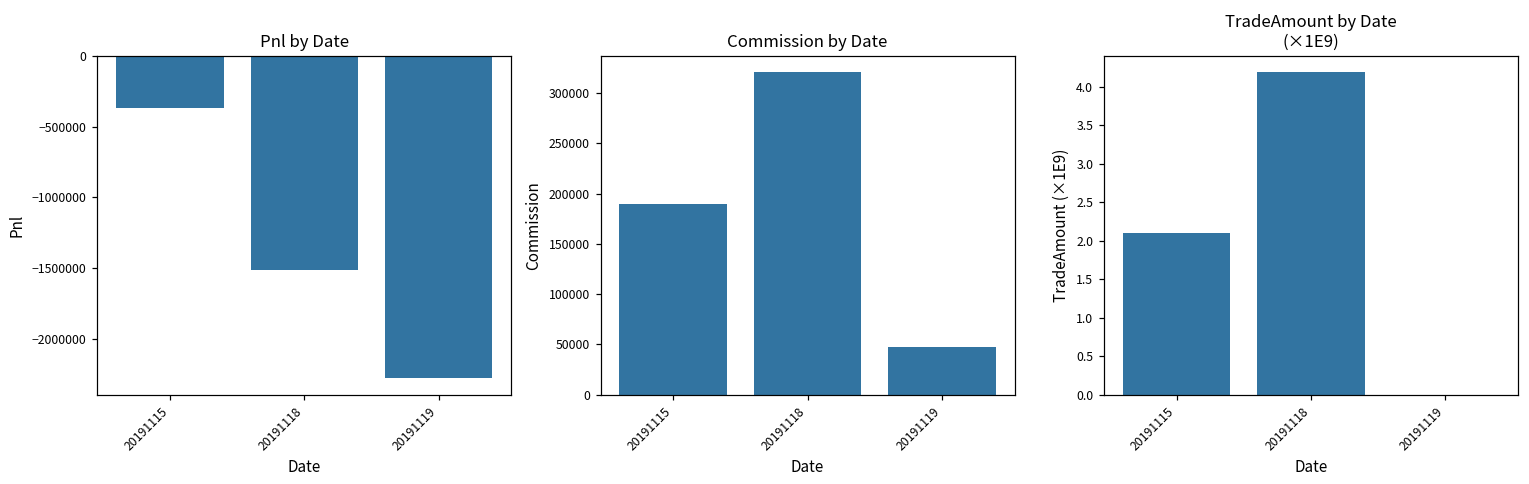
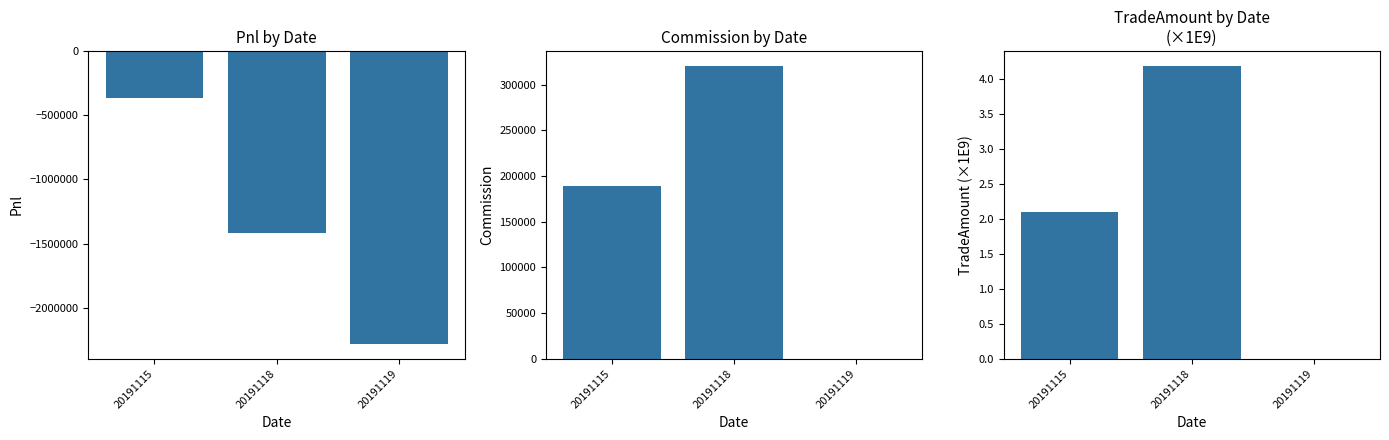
Pnl by Date, 20191118: -1520000 -> -1420000
Commission by Date, 20191119: 50000 -> 0
